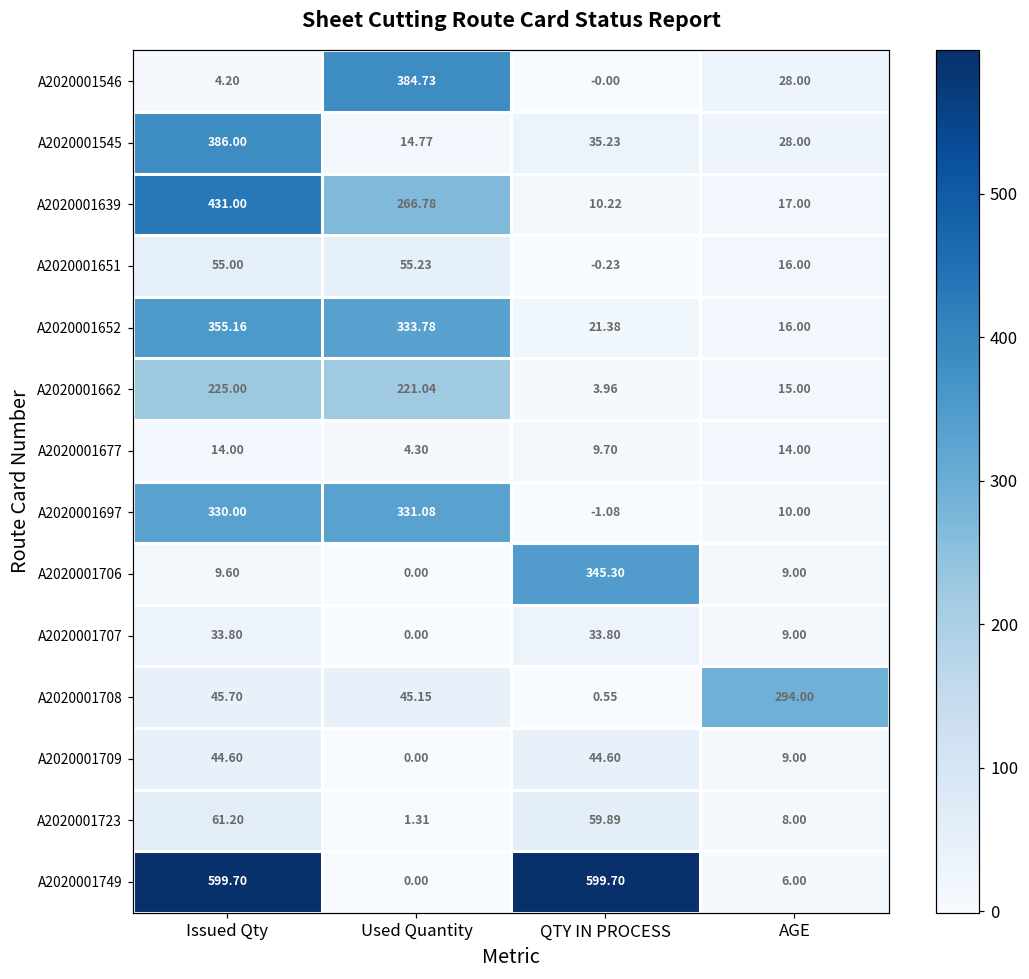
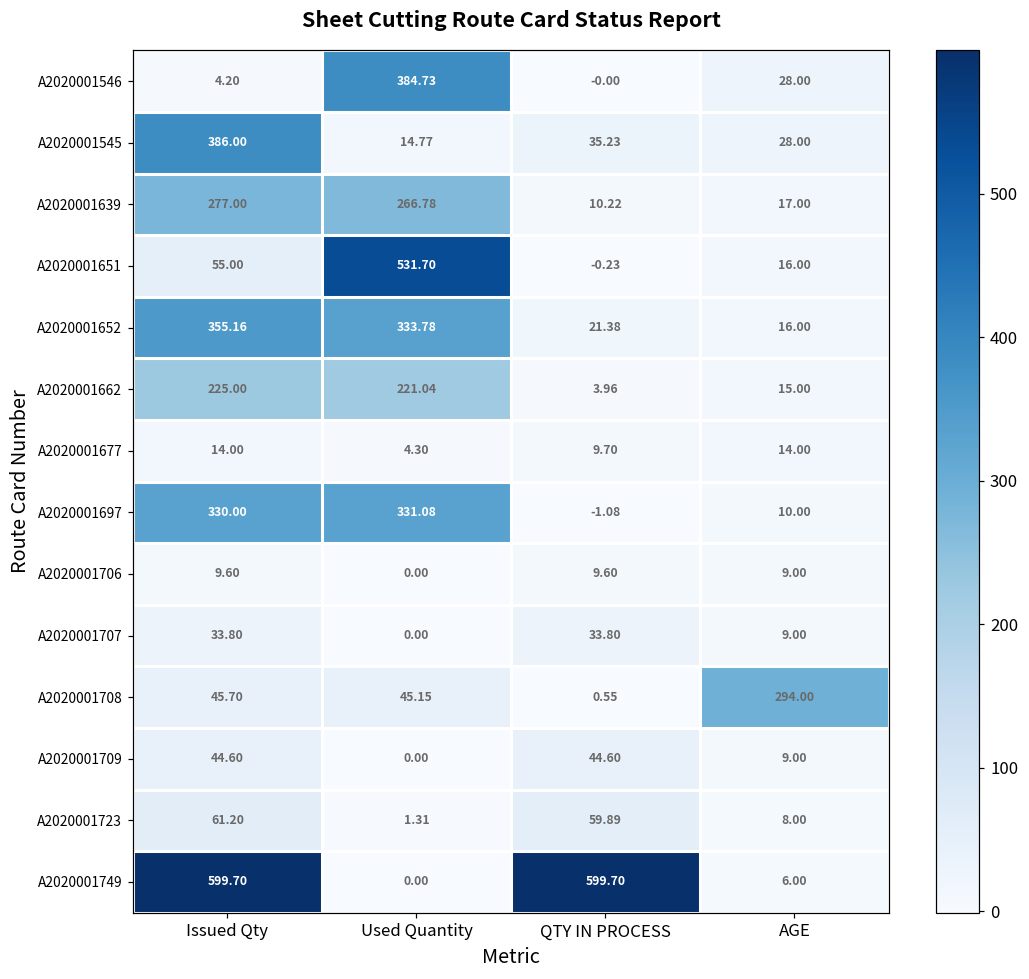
A2020001639, Issued Qty: 431.00 -> 277.00
A2020001651, Used Quantity: 55.23 -> 531.70
A2020001706, QTY IN PROCESS: 345.30 -> 9.60
